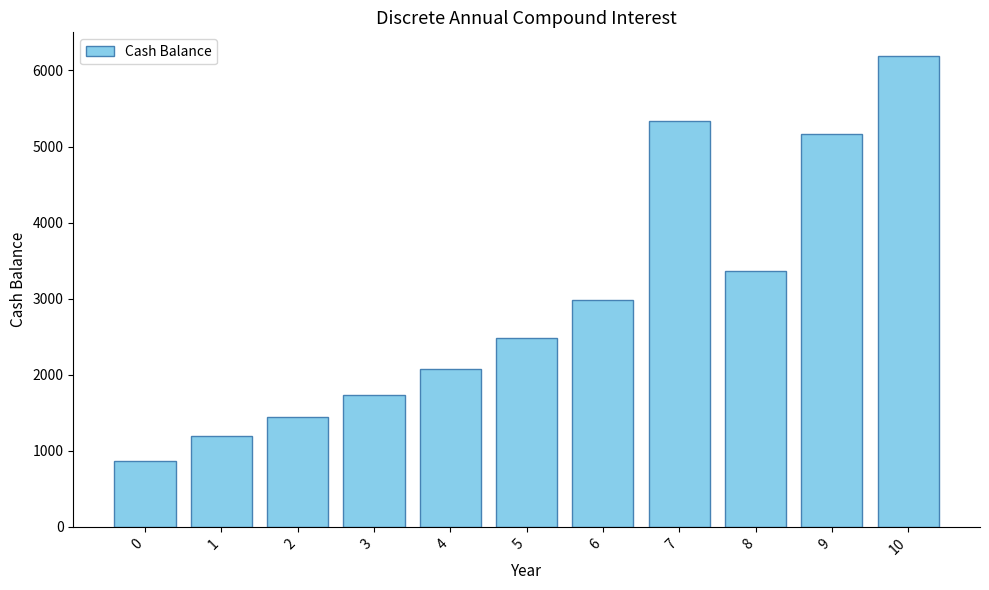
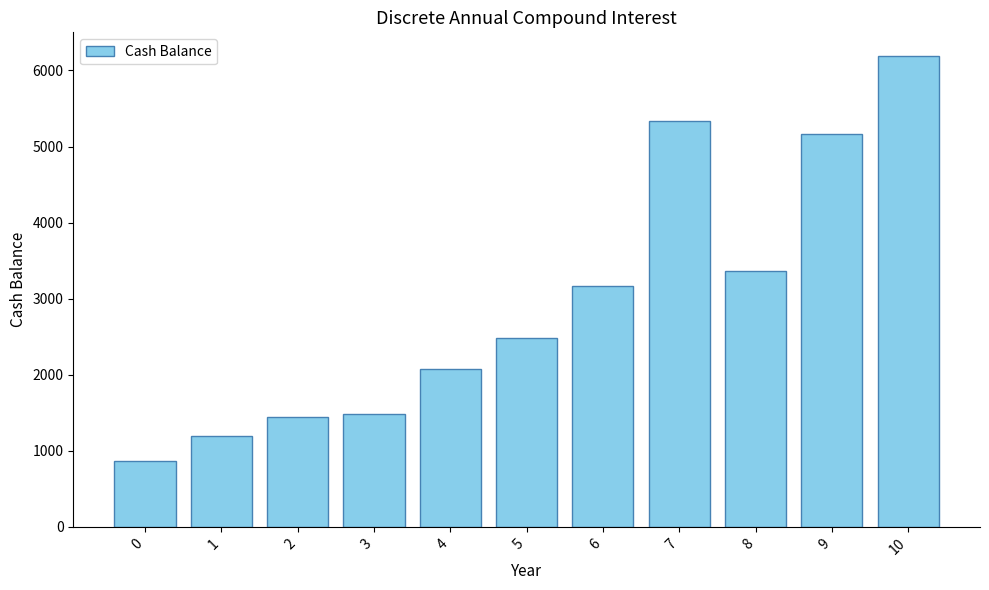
3: 1700 -> 1500
6: 3000 -> 3200
